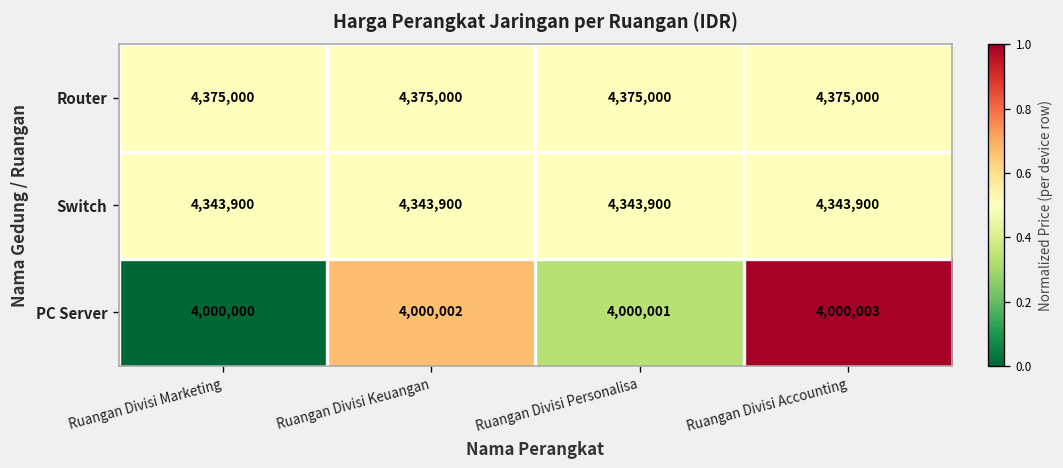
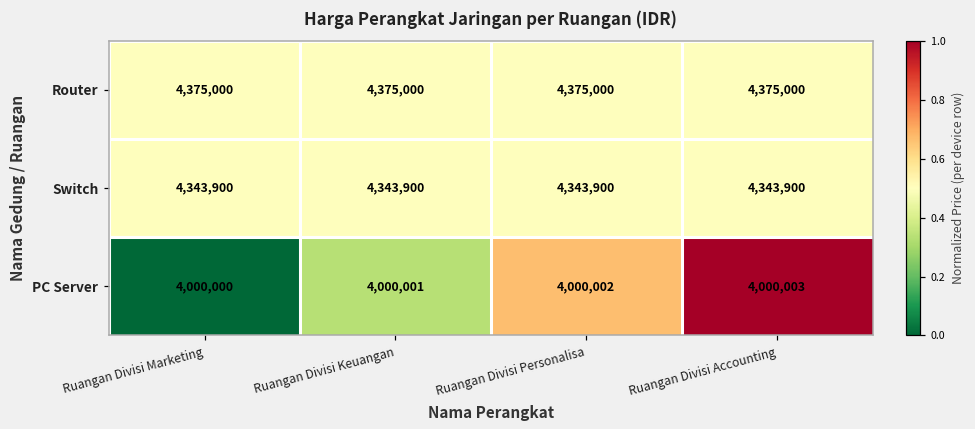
PC Server, Ruangan Divisi Keuangan: 4,000,002 -> 4,000,001
PC Server, Ruangan Divisi Personalisa: 4,000,001 -> 4,000,002
